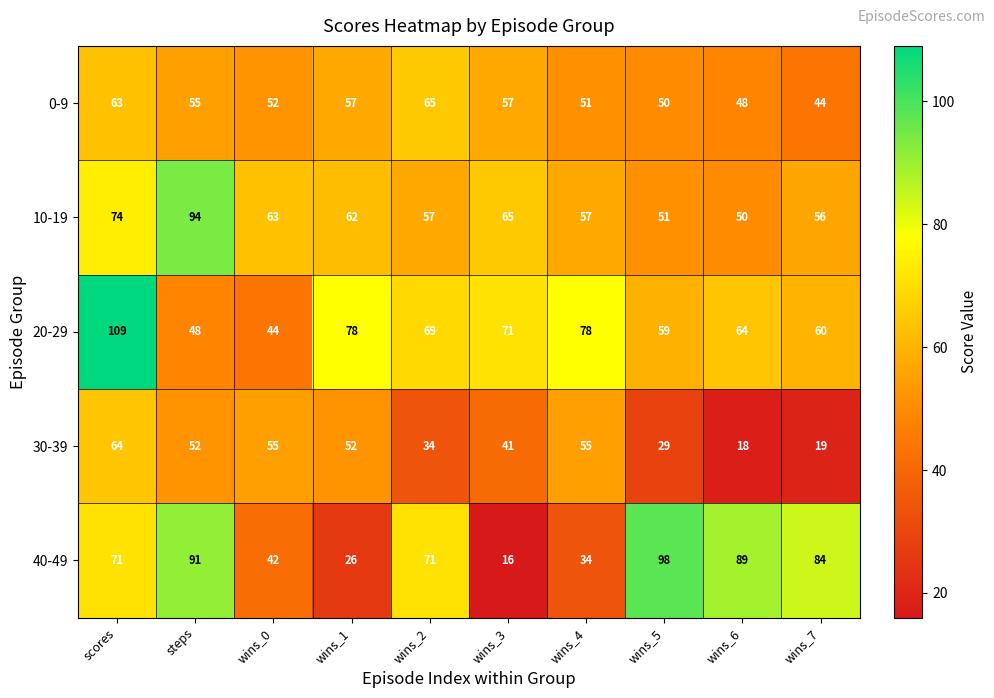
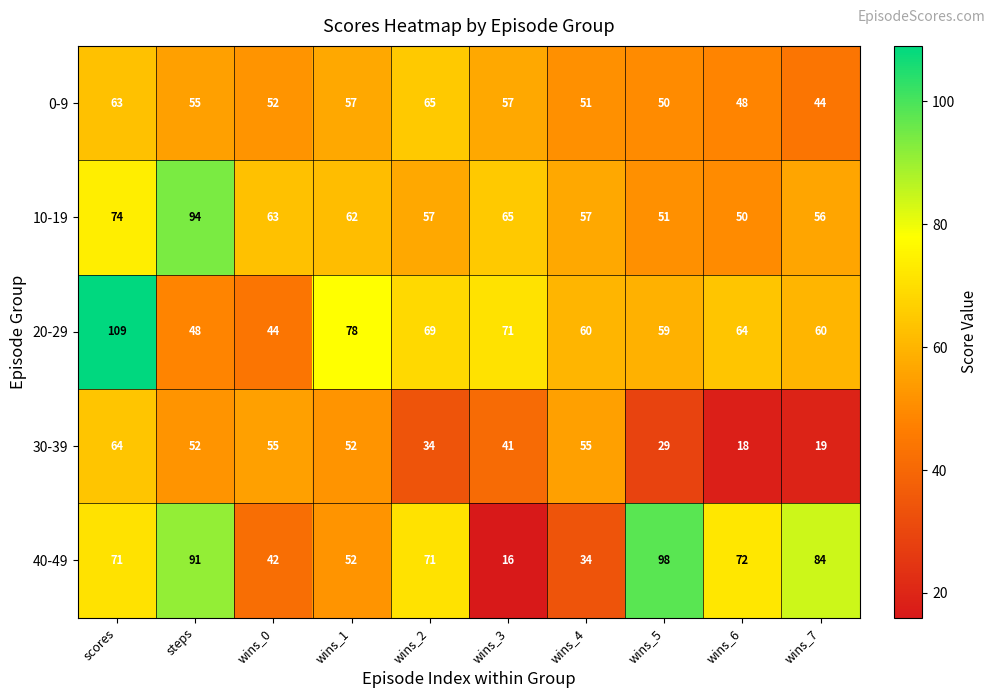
20-29, wins_4: 78 -> 60
40-49, wins_1: 26 -> 52
40-49, wins_6: 89 -> 72
